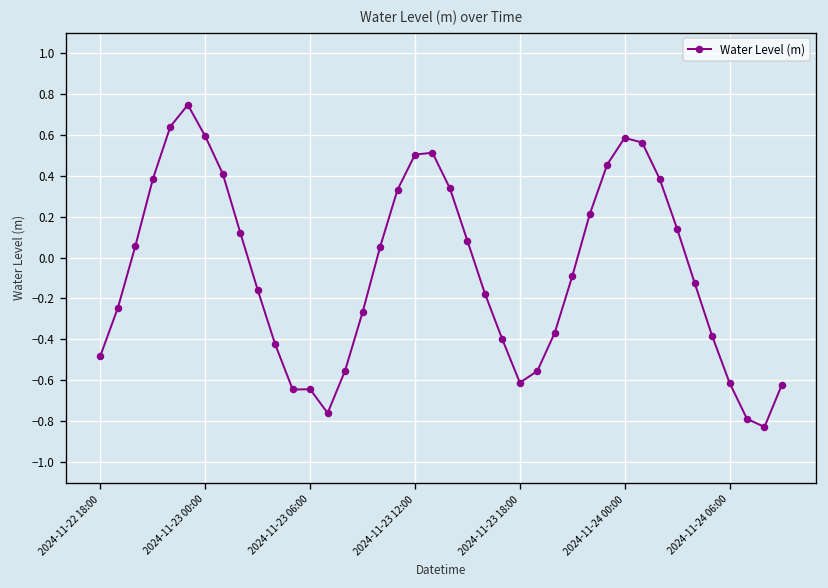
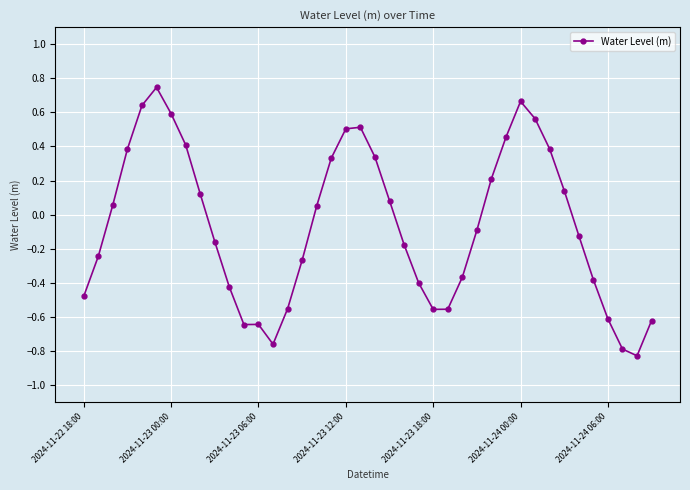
2024-11-23 18:00: -0.61 -> -0.56
2024-11-24 00:00: 0.59 -> 0.66
